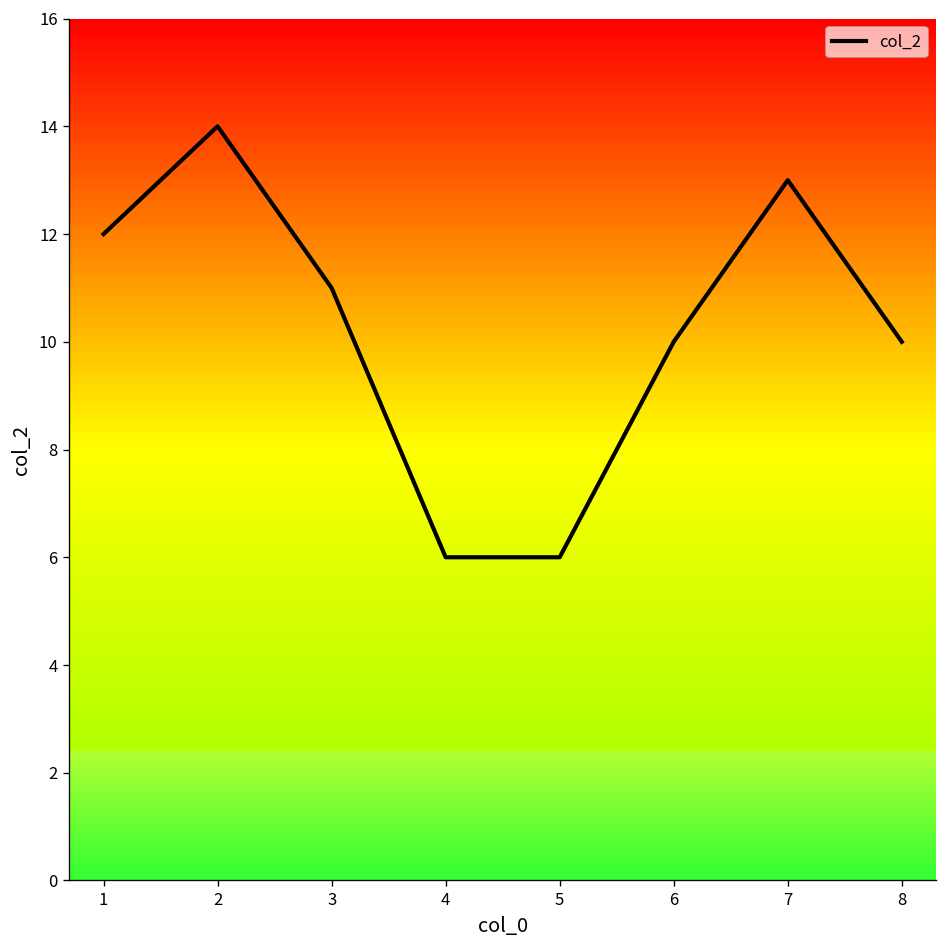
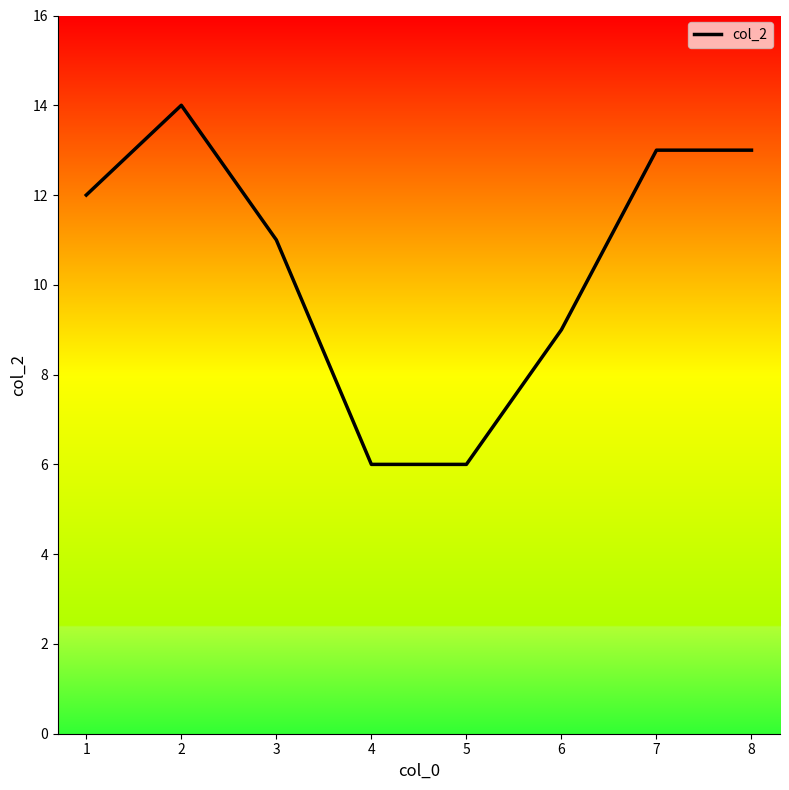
6: 10 -> 9
8: 10 -> 13
